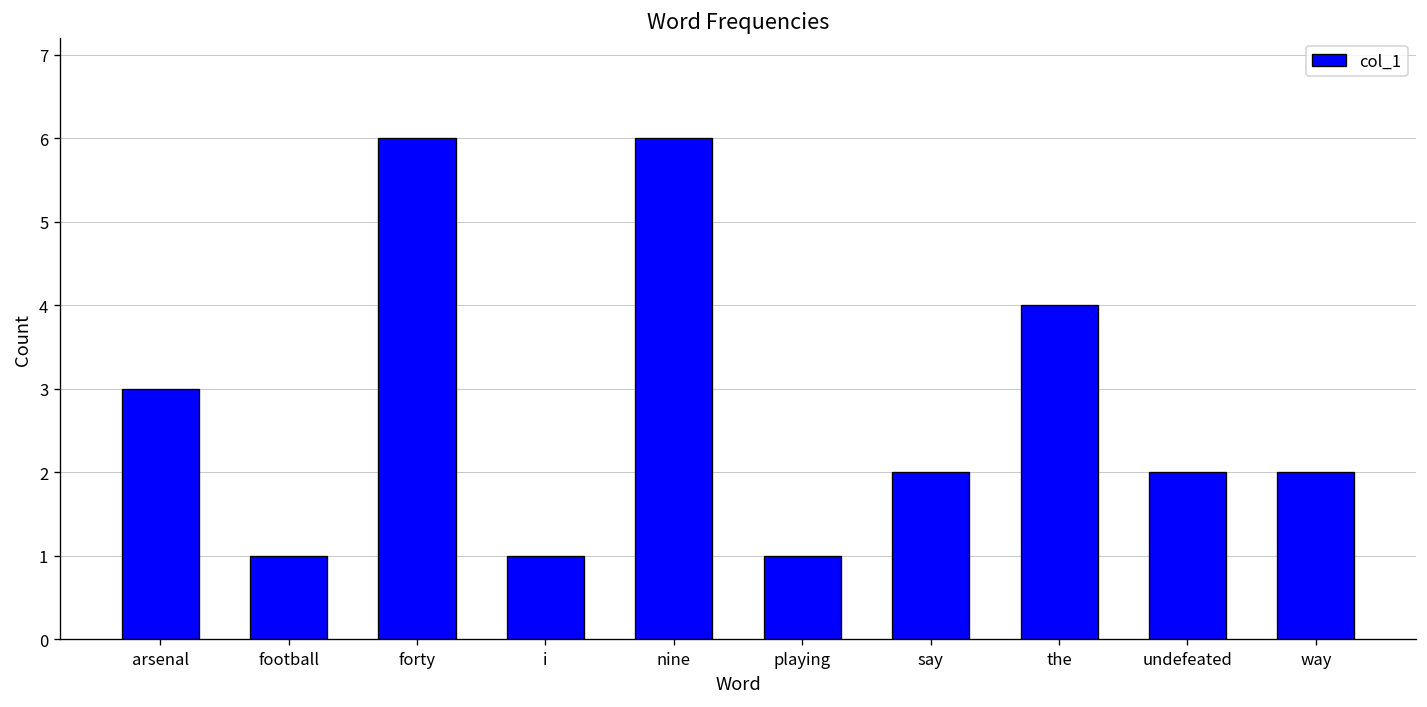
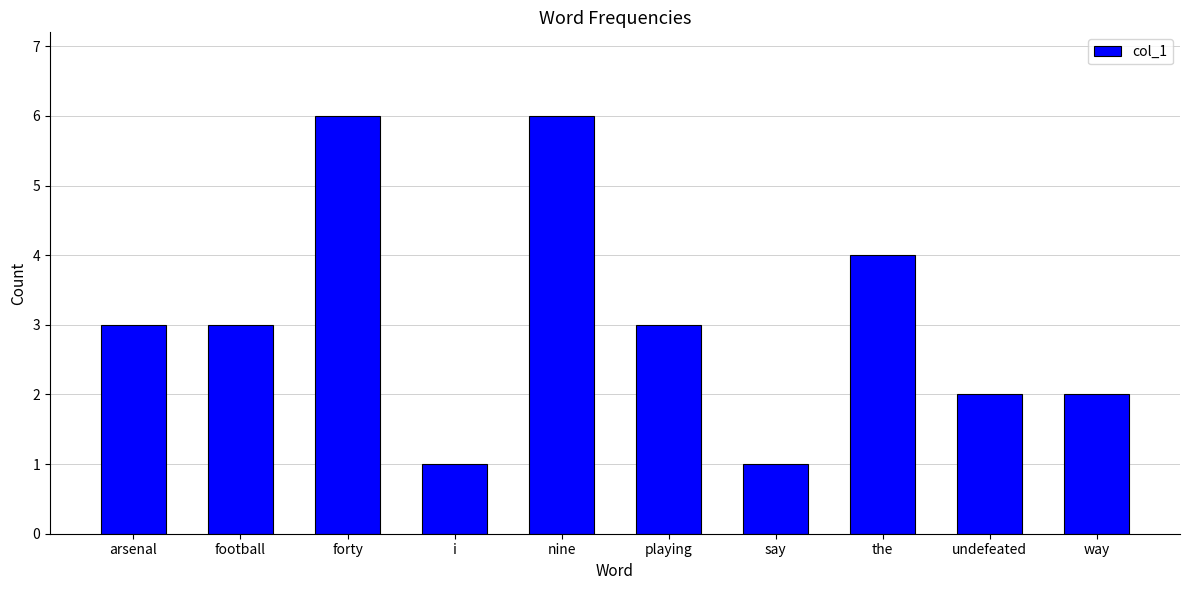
football: 1 -> 3
playing: 1 -> 3
say: 2 -> 1
